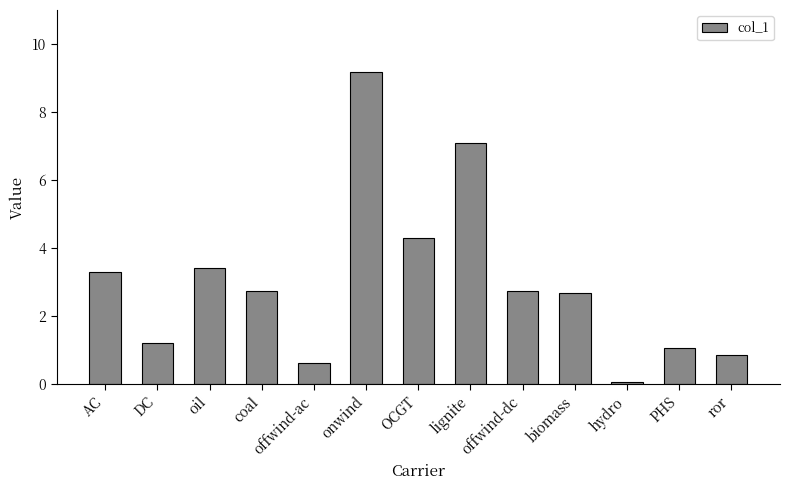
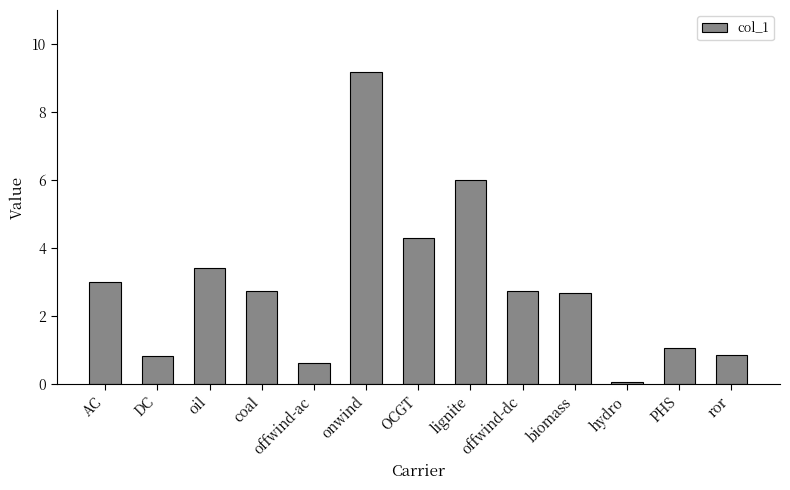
AC: 3.3 -> 3.0
DC: 1.2 -> 0.8
lignite: 7.1 -> 6.0
